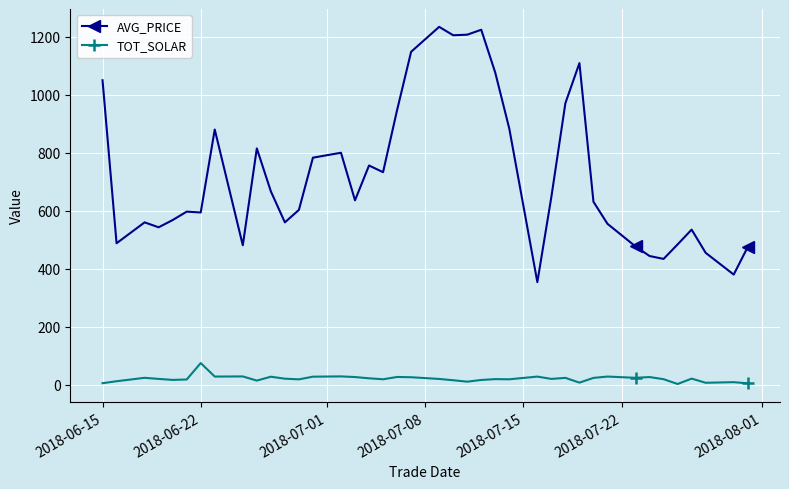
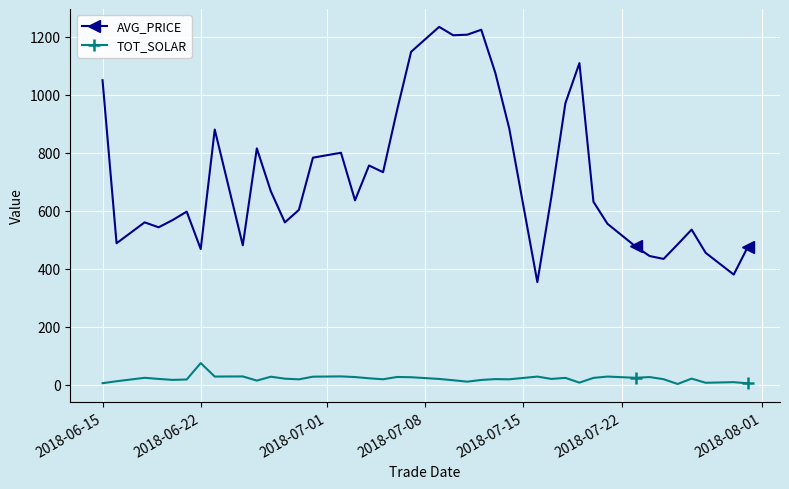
AVG_PRICE, 2018-06-22: 590 -> 470
